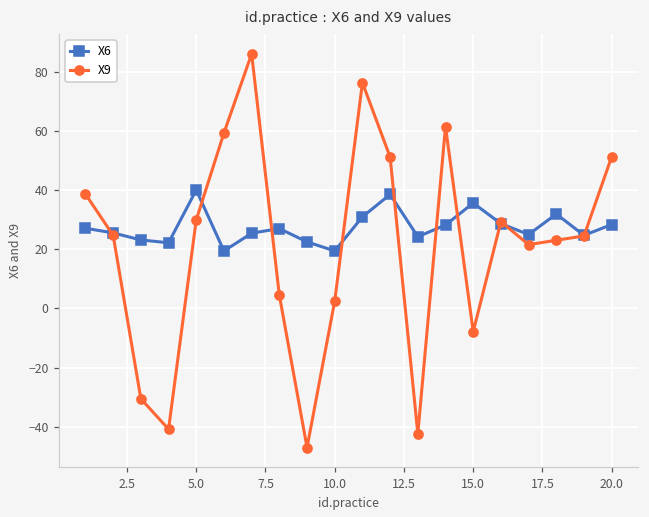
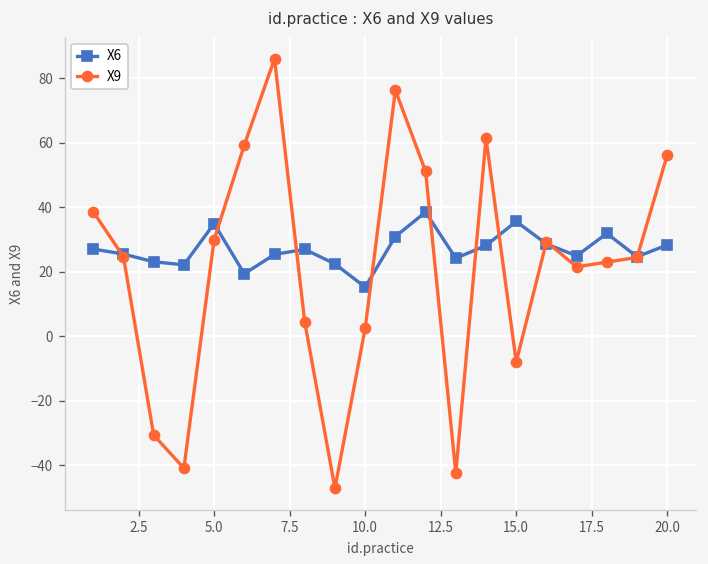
X6, 5.0: 40 -> 35
X6, 10.0: 19 -> 15
X9, 20.0: 51 -> 56
